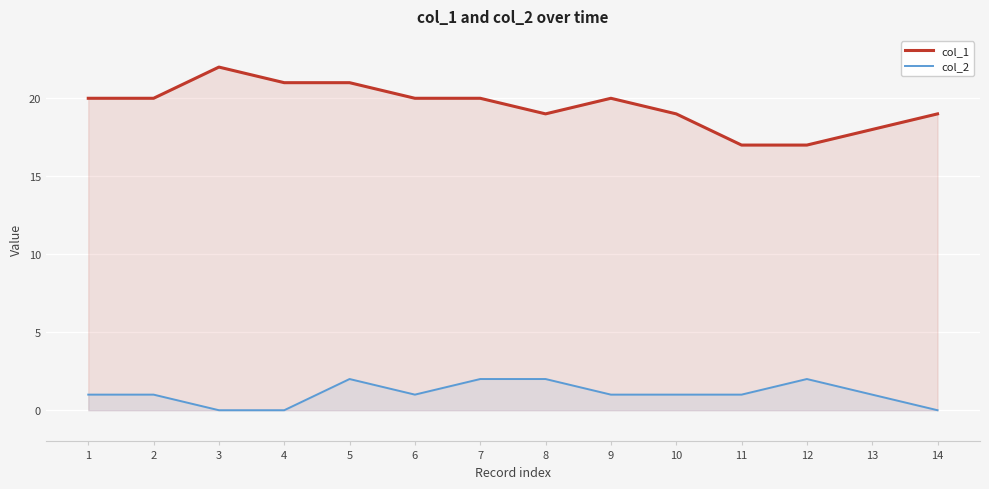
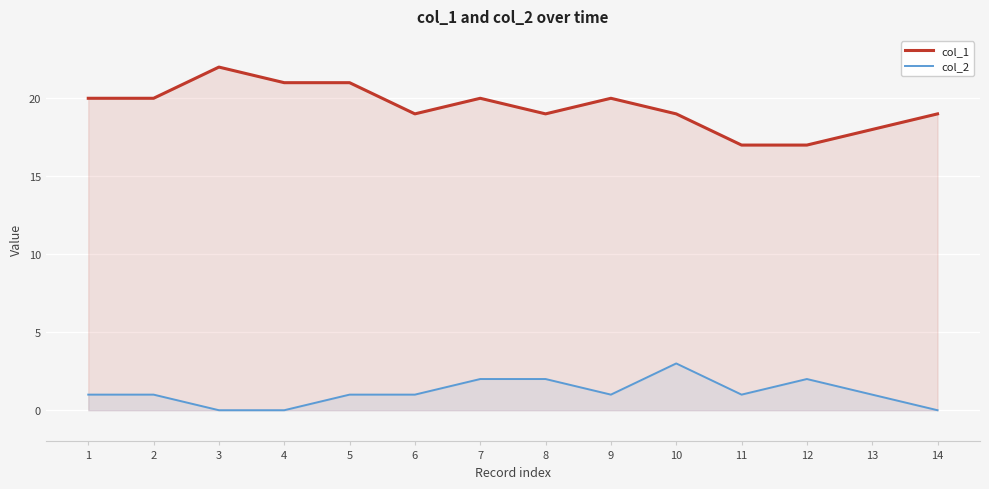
col_2, 5: 2 -> 1
col_1, 6: 20 -> 19
col_2, 10: 1 -> 3
